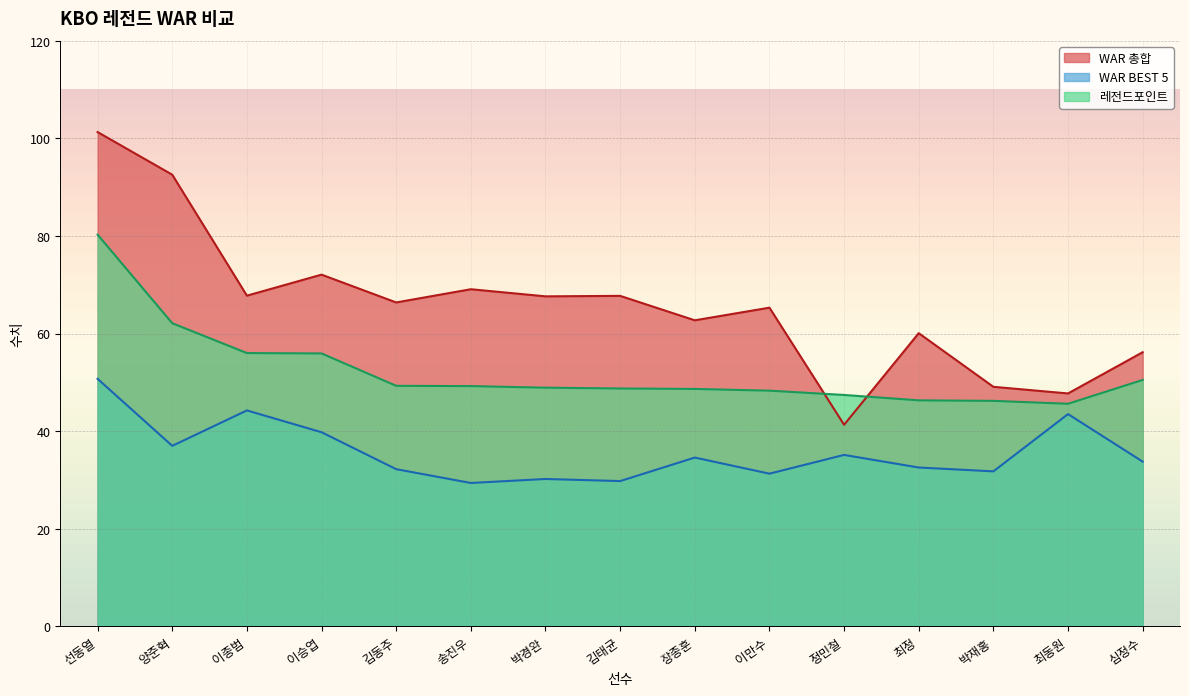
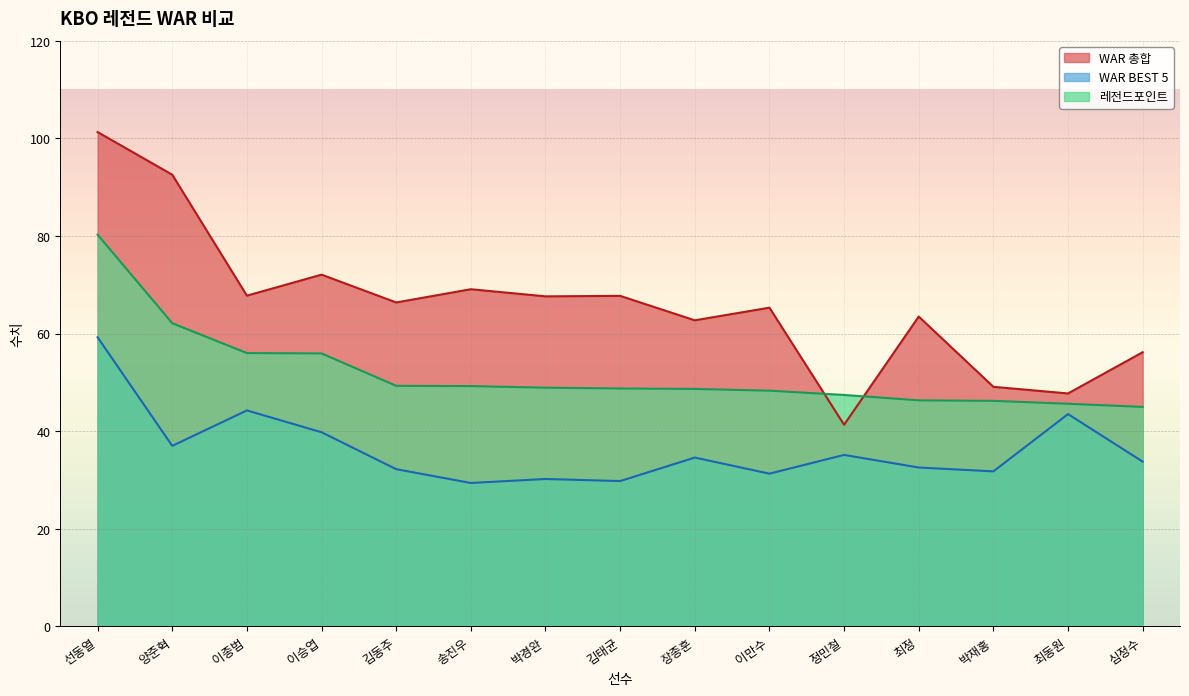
WAR BEST 5, 선동열: 51 -> 59
WAR 총합, 최정: 60 -> 63
레전드포인트, 심정수: 50 -> 45
